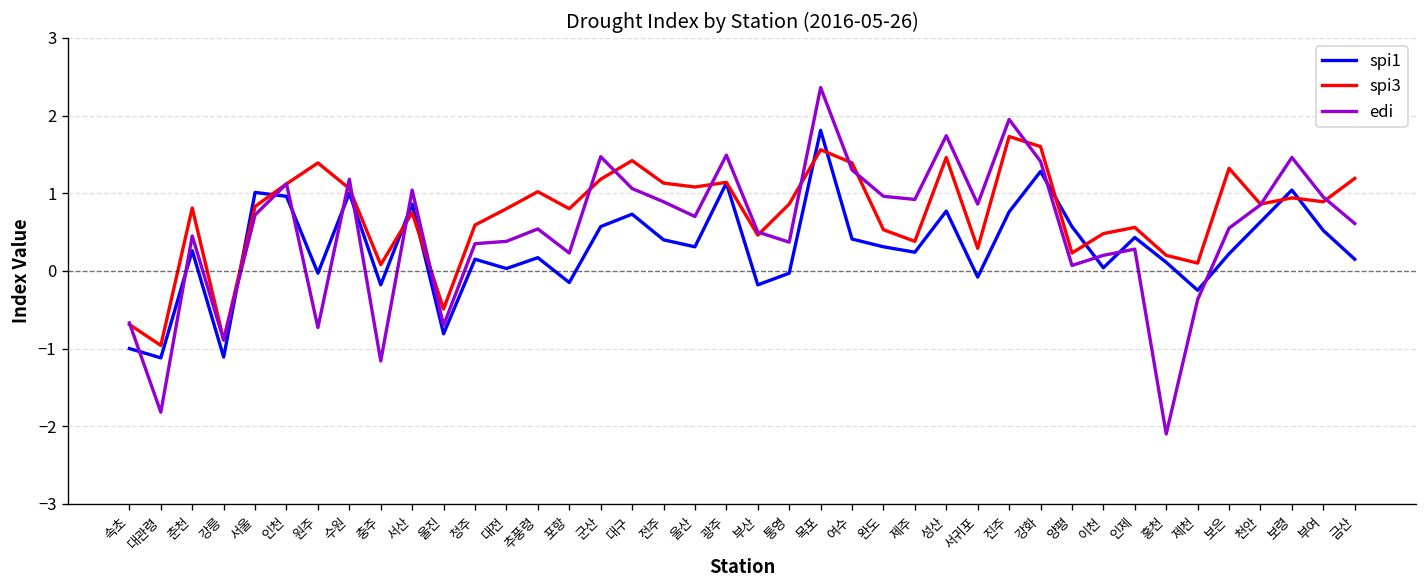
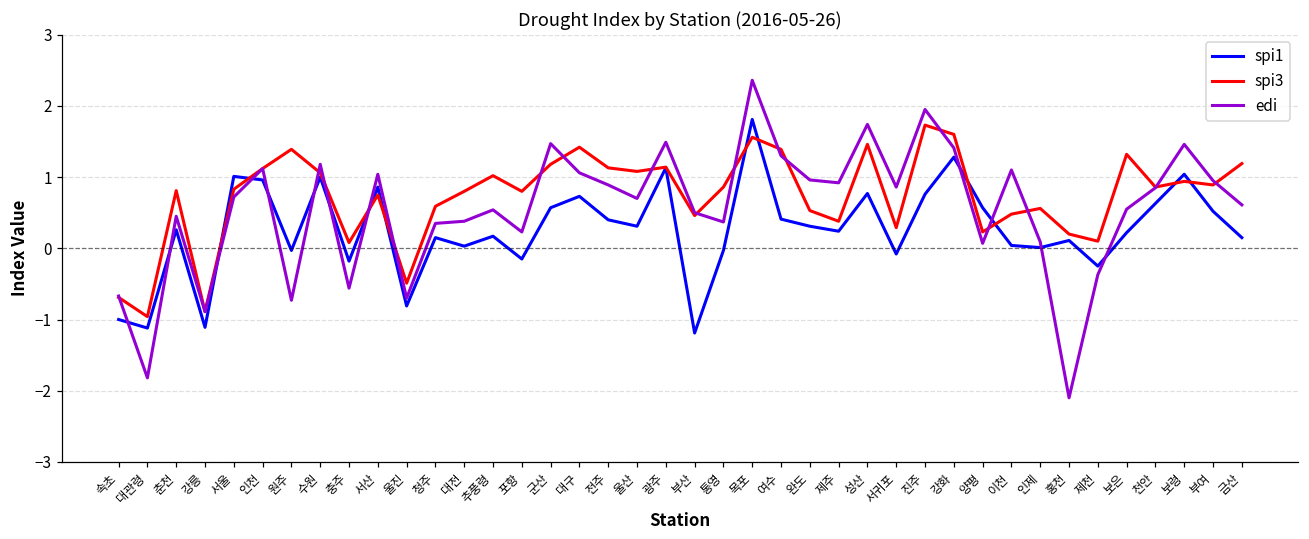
edi, 충주: -1.2 -> -0.6
spi1, 부산: -0.2 -> -1.2
edi, 이천: 0.2 -> 1.1
spi1, 인제: 0.4 -> 0.0
edi, 인제: 0.3 -> 0.1
